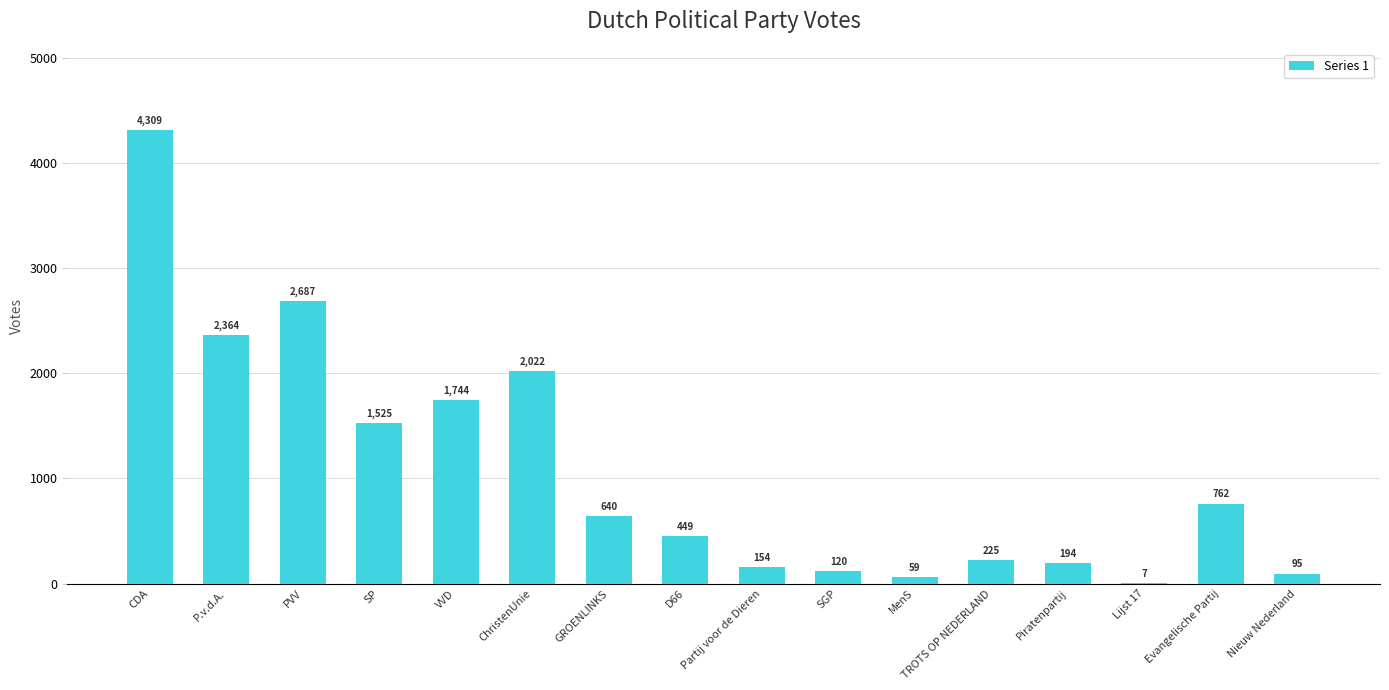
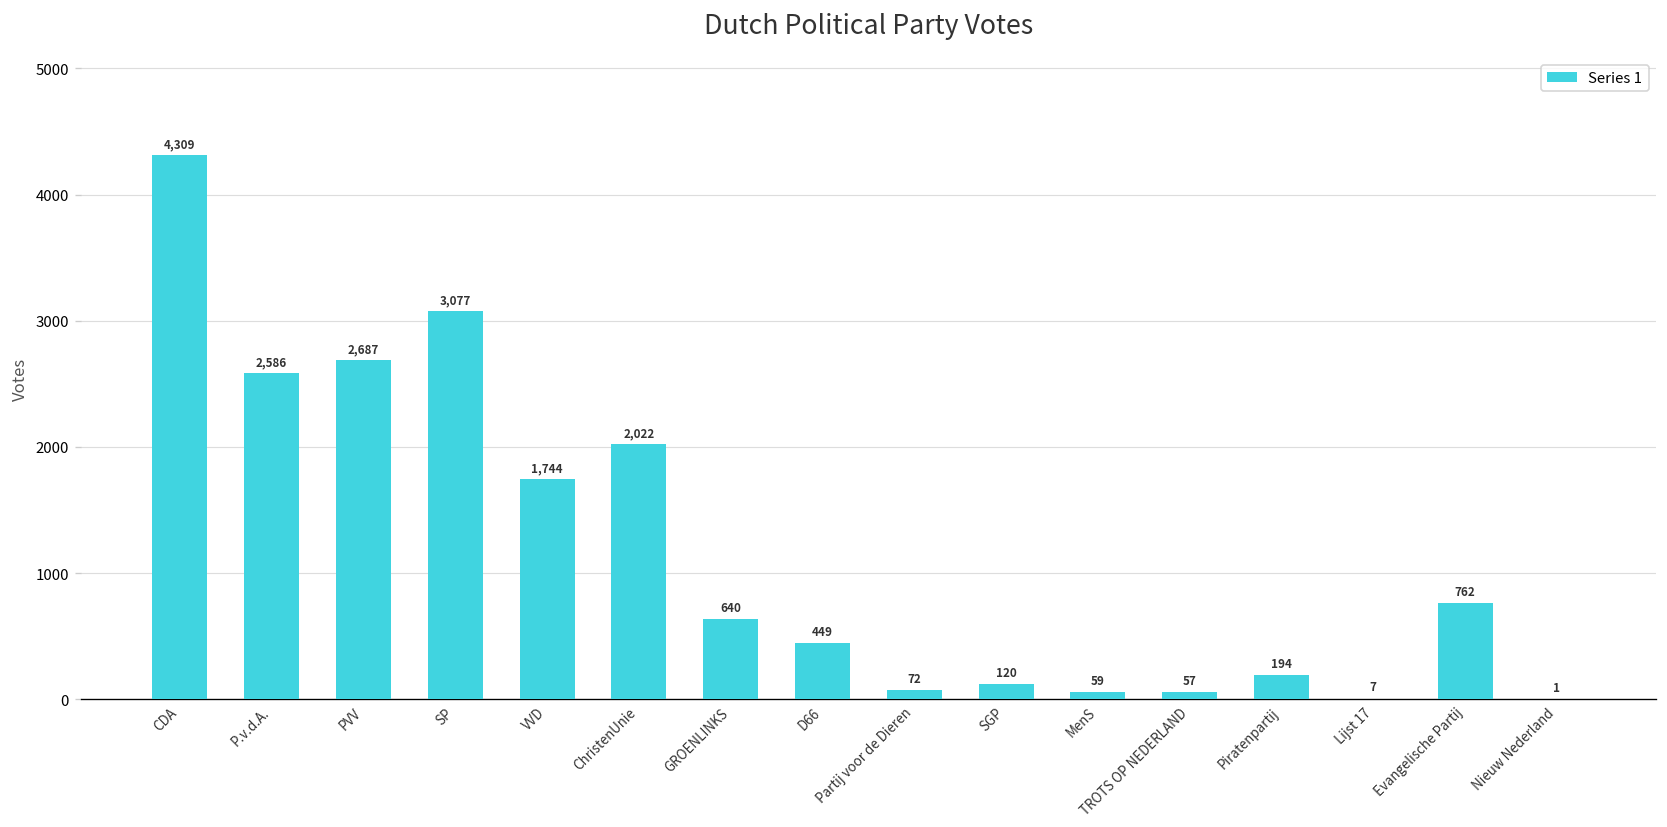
P.v.d.A.: 2,364 -> 2,586
SP: 1,525 -> 3,077
Partij voor de Dieren: 154 -> 72
TROTS OP NEDERLAND: 225 -> 57
Nieuw Nederland: 95 -> 1
